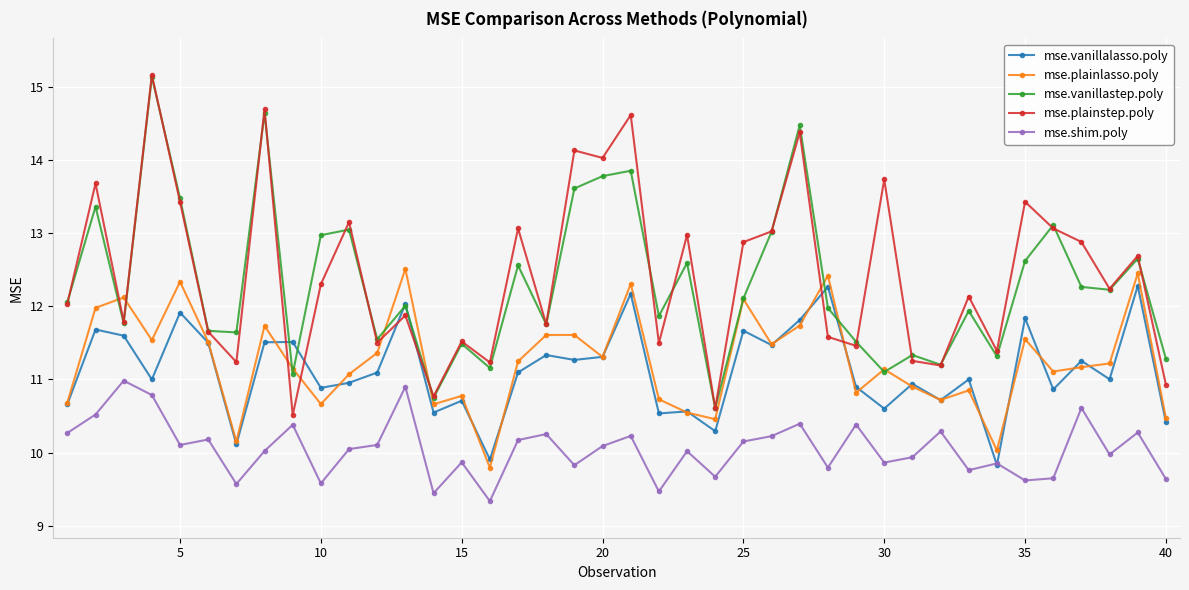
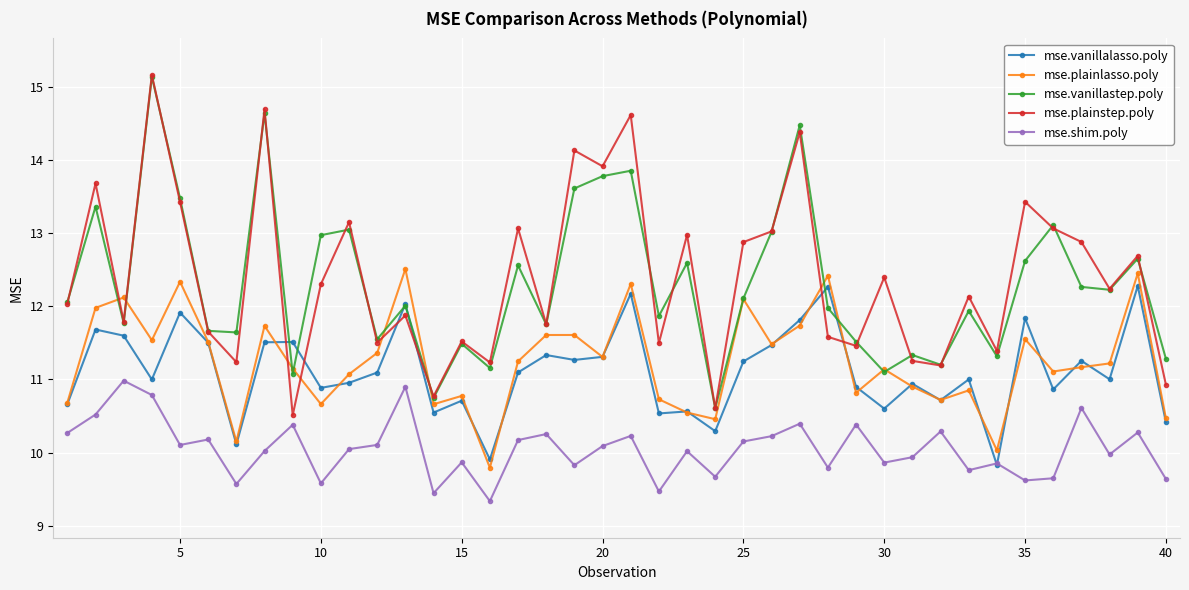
mse.plainstep.poly, 20: 14.0 -> 13.9
mse.vanillalasso.poly, 25: 11.7 -> 11.2
mse.plainstep.poly, 30: 13.7 -> 12.4
